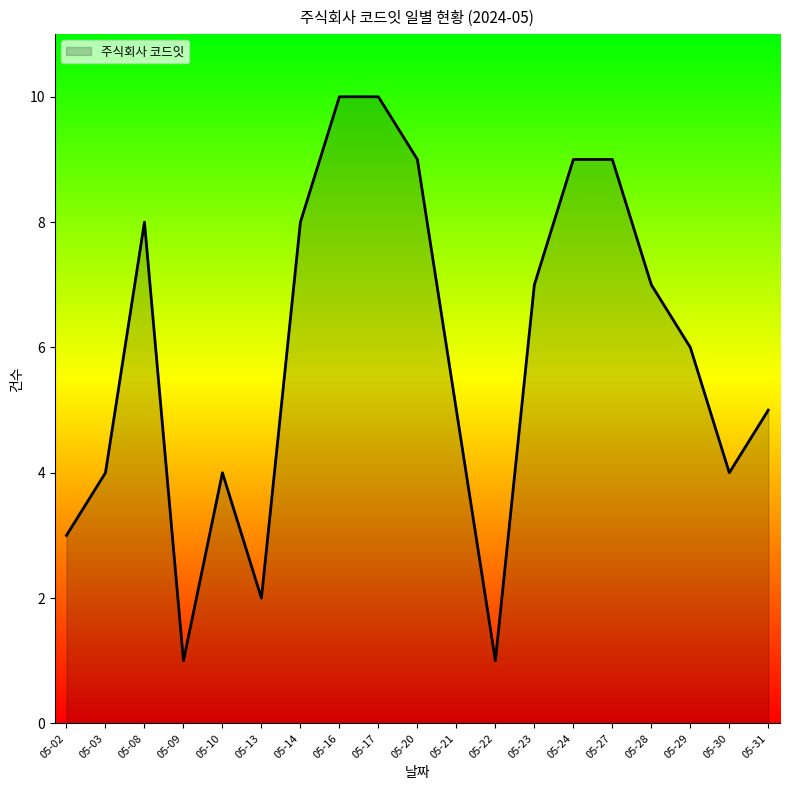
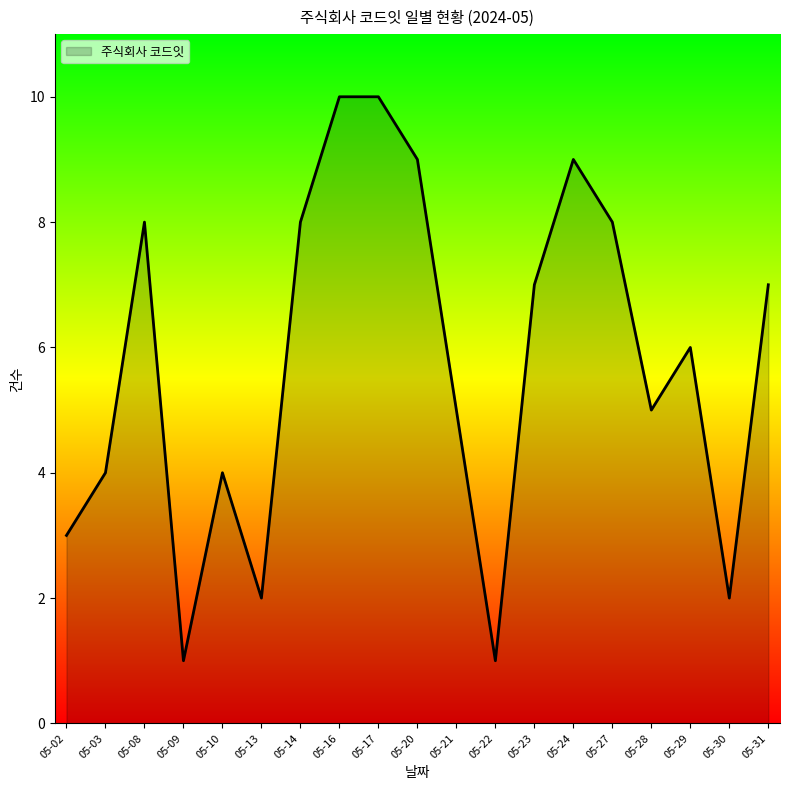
05-27: 9 -> 8
05-28: 7 -> 5
05-30: 4 -> 2
05-31: 5 -> 7
